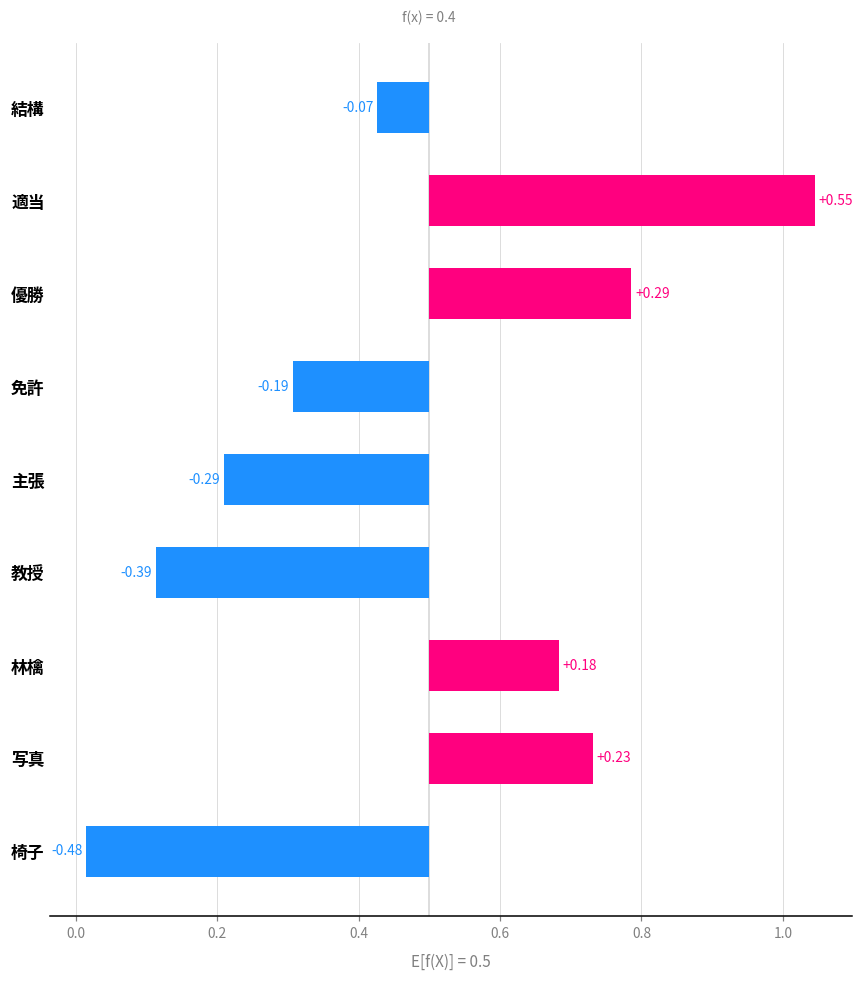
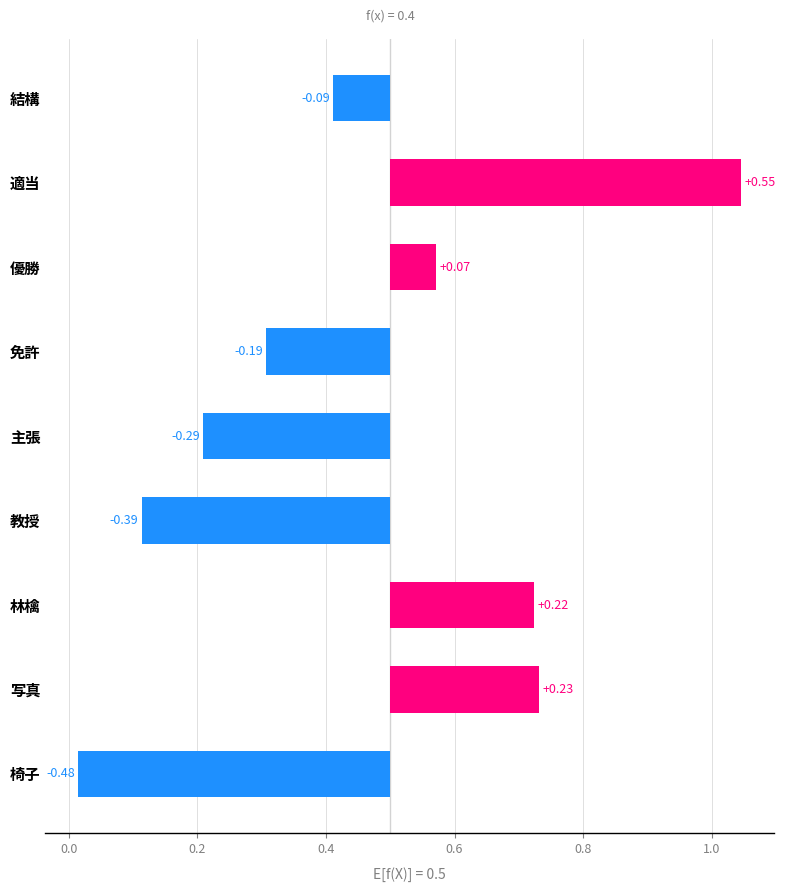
結構: -0.07 -> -0.09
優勝: +0.29 -> +0.07
林檎: +0.18 -> +0.22
